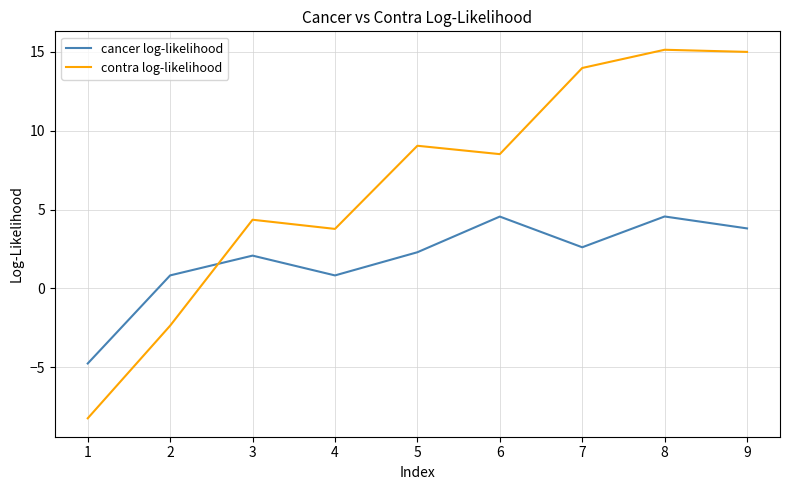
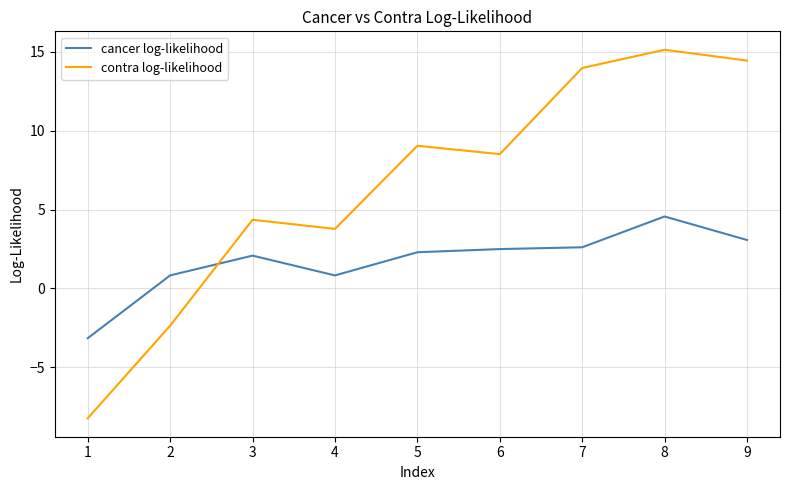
cancer log-likelihood, 1: -4.8 -> -3.2
cancer log-likelihood, 6: 4.6 -> 2.5
cancer log-likelihood, 9: 3.8 -> 3.1
contra log-likelihood, 9: 15.0 -> 14.4
